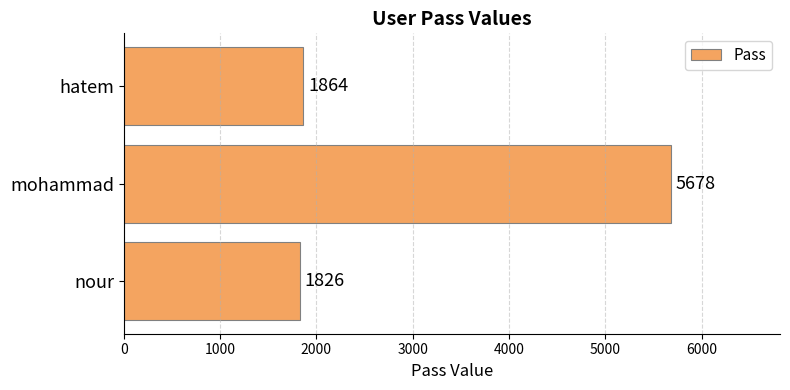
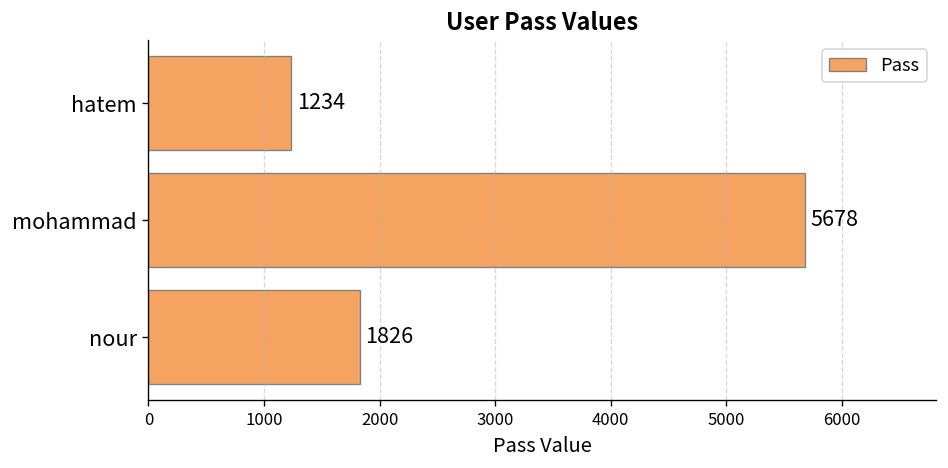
hatem: 1864 -> 1234
